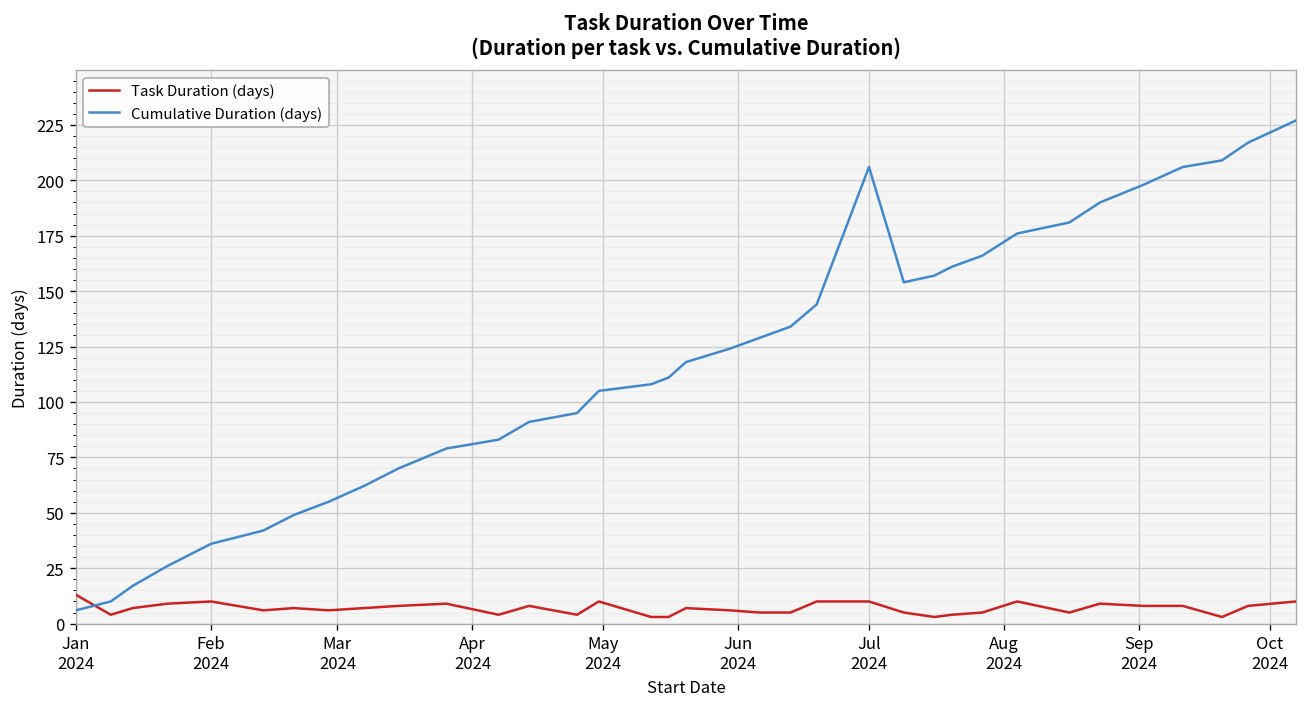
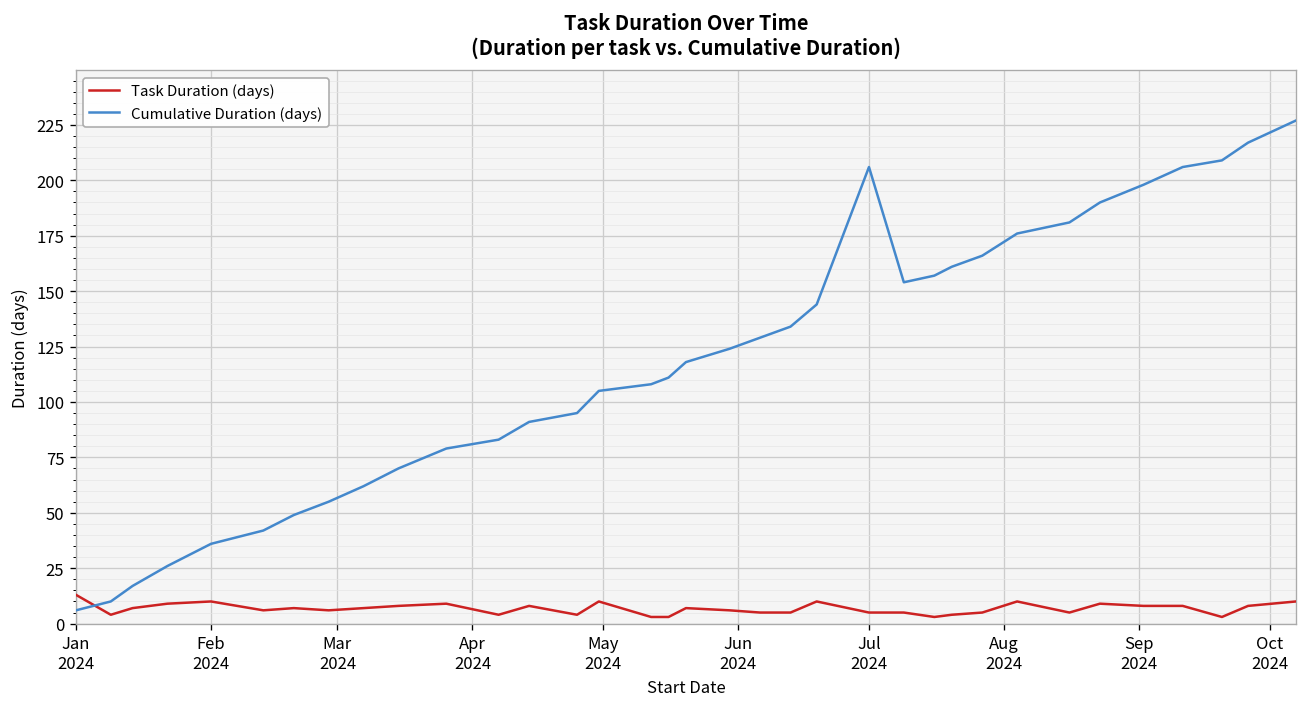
Task Duration (days), Jul 2024: 10 -> 5
